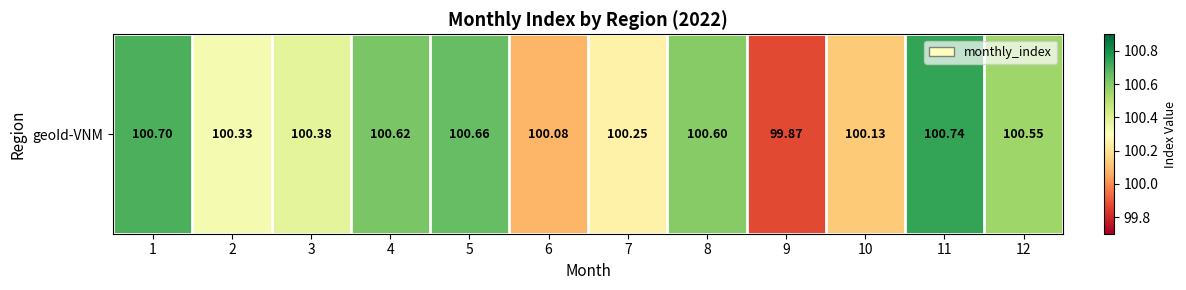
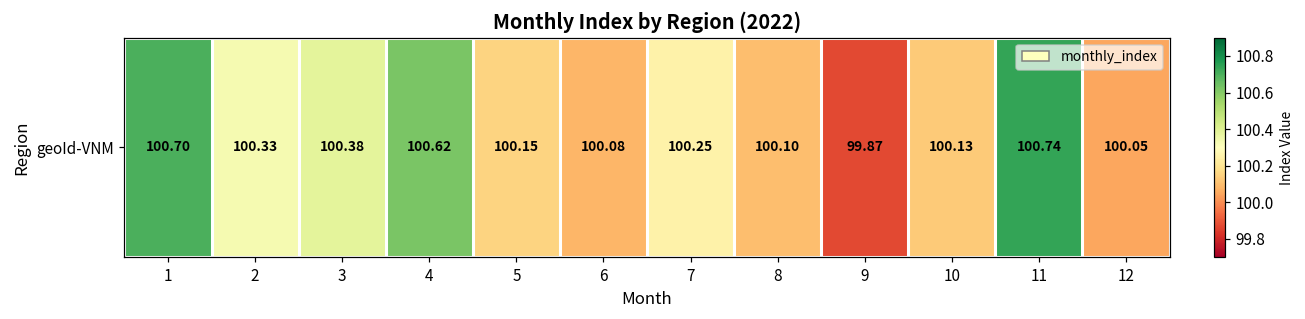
geoId-VNM, 5: 100.66 -> 100.15
geoId-VNM, 8: 100.60 -> 100.10
geoId-VNM, 12: 100.55 -> 100.05
